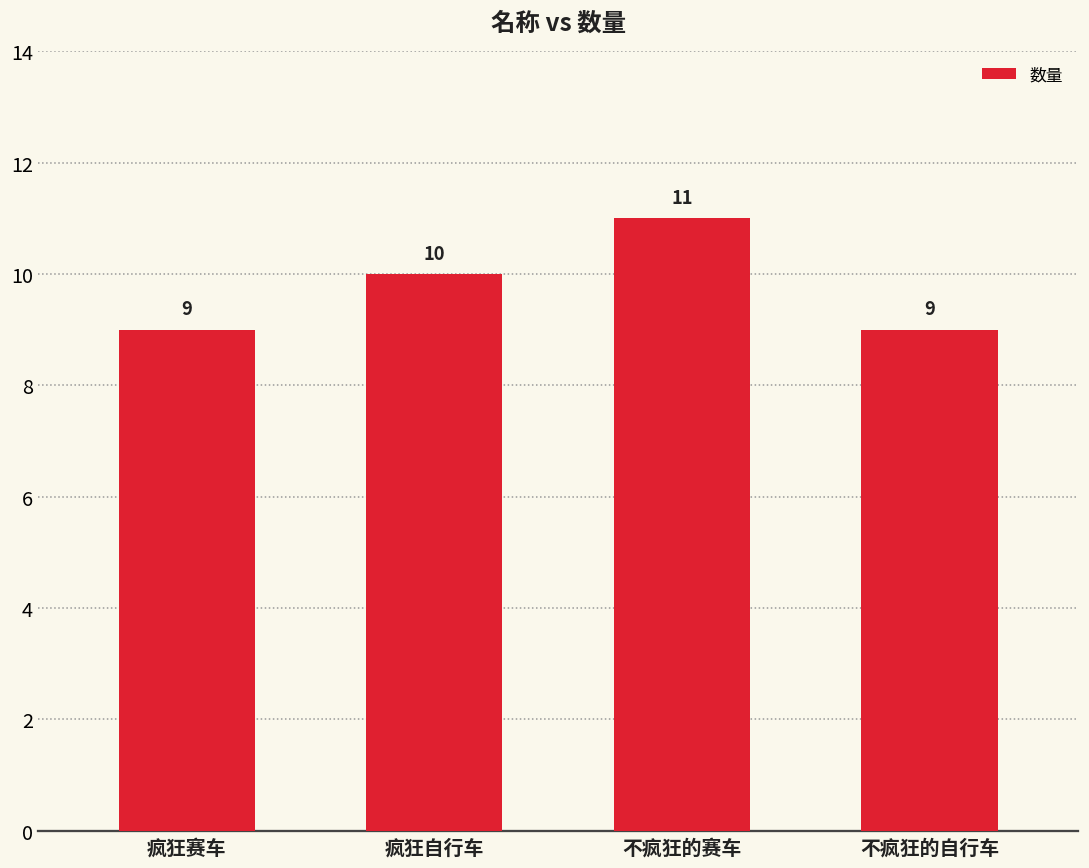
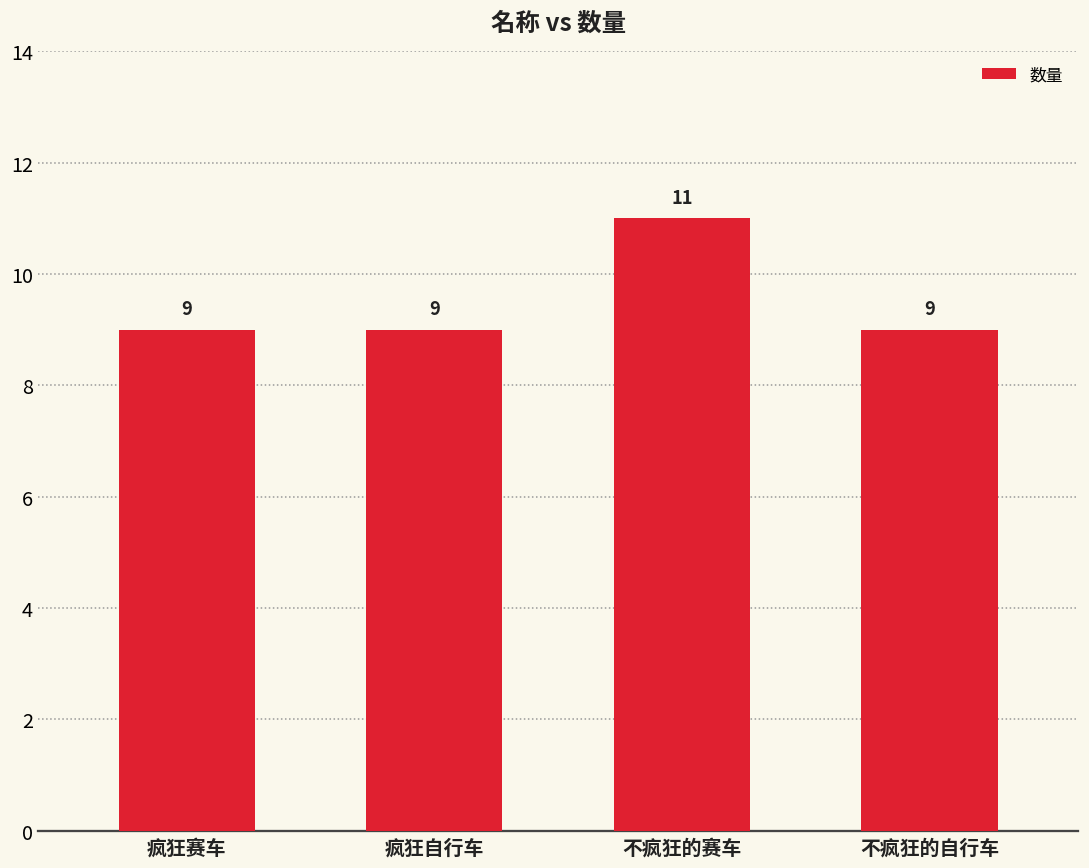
疯狂自行车: 10 -> 9
